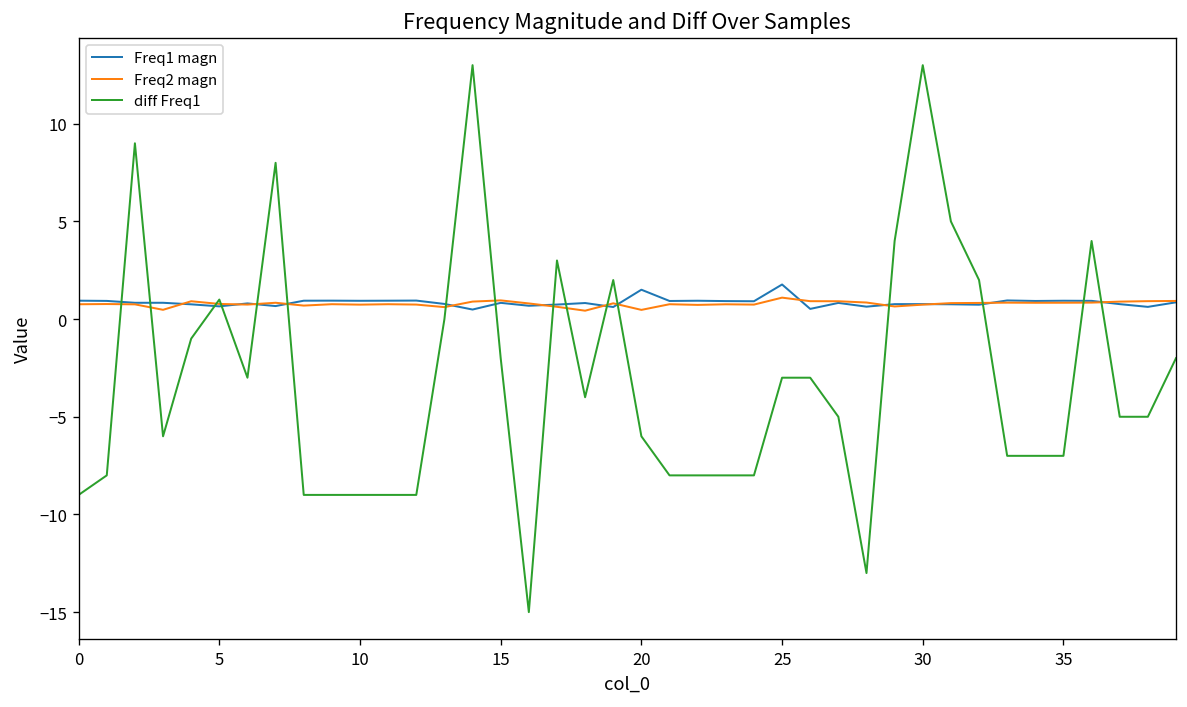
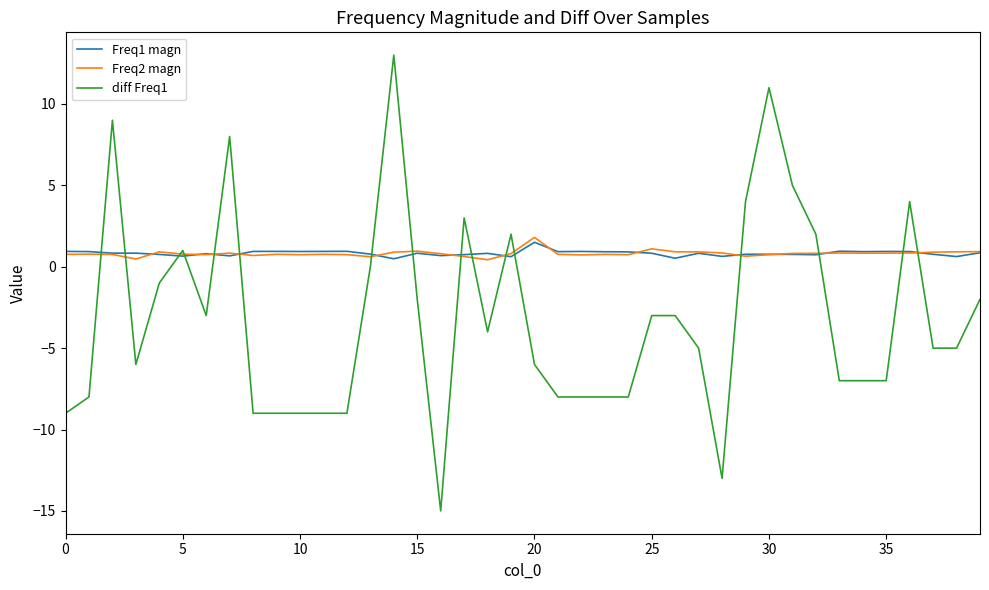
Freq2 magn, 20: 0.5 -> 1.8
Freq1 magn, 25: 1.8 -> 0.8
diff Freq1, 30: 13 -> 11
